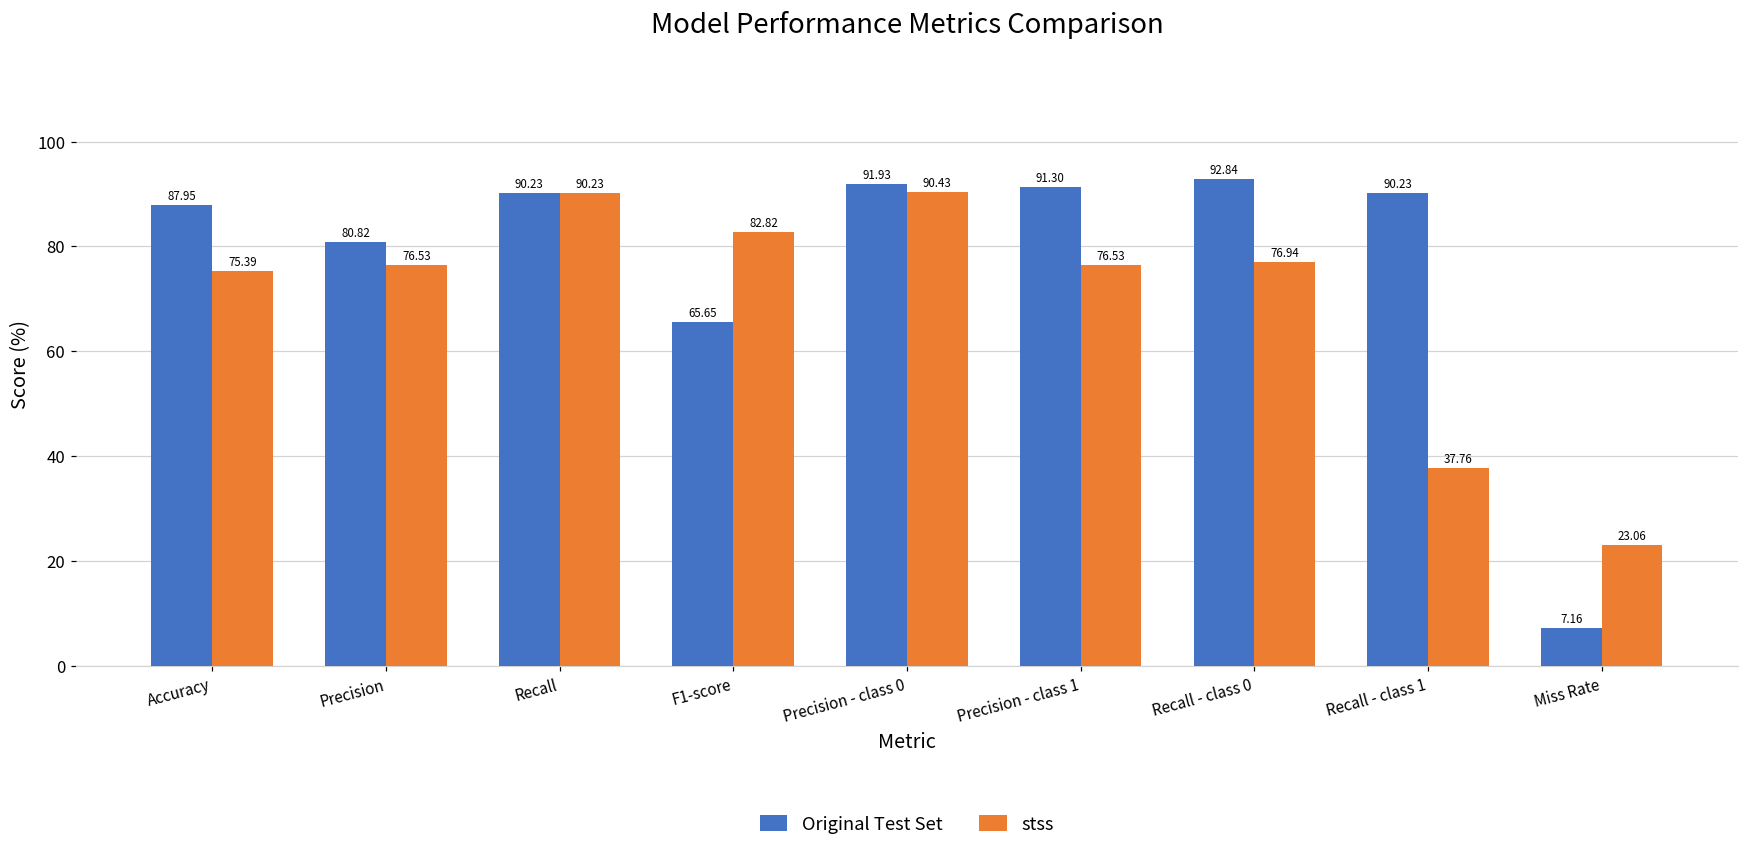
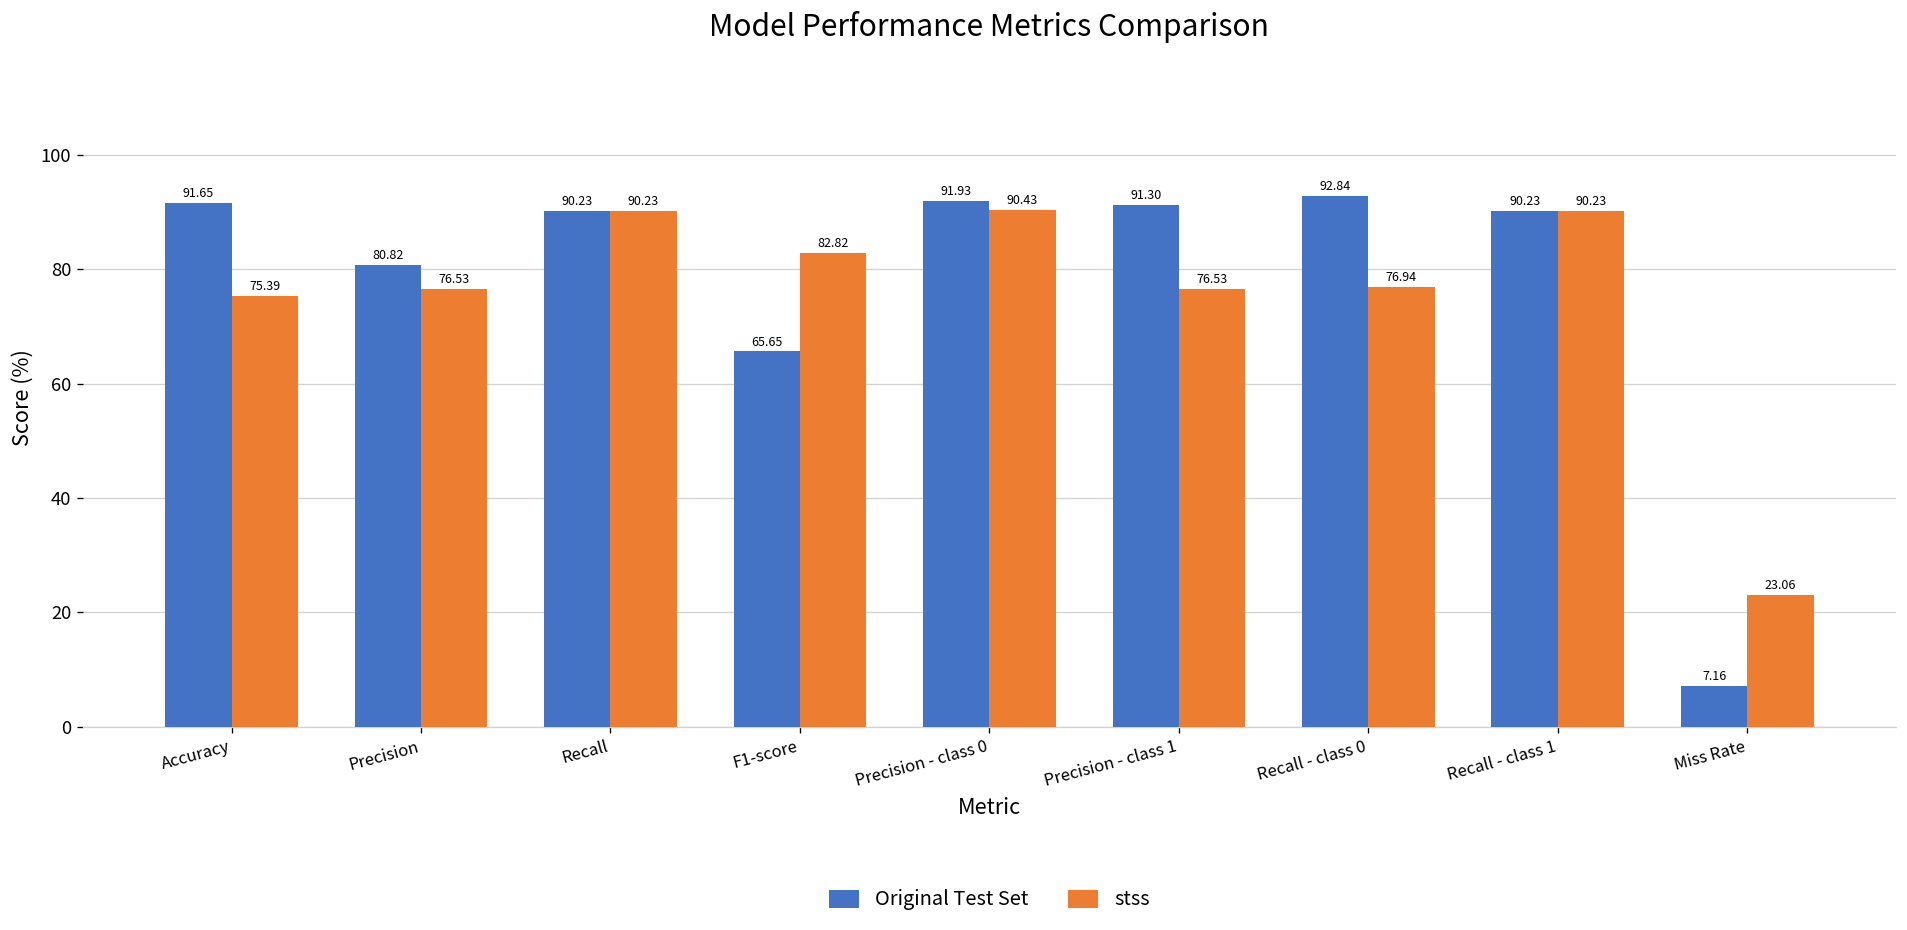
Original Test Set, Accuracy: 87.95 -> 91.65
stss, Recall - class 1: 37.76 -> 90.23
